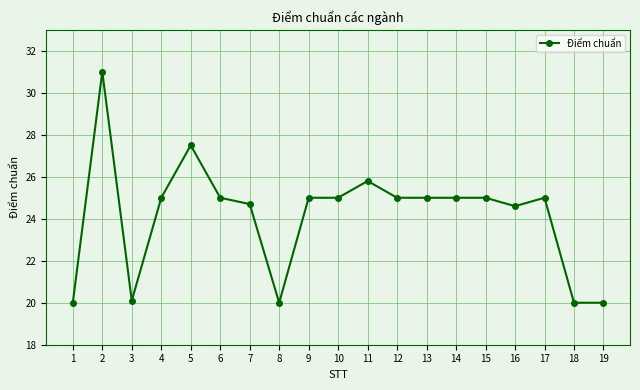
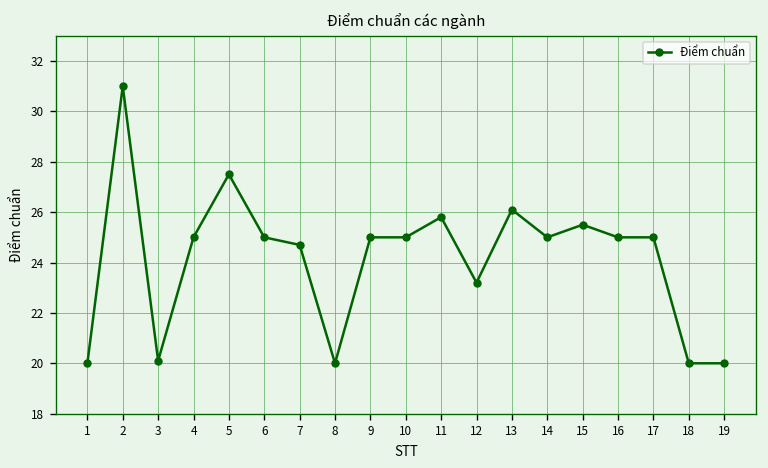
12: 25.0 -> 23.2
13: 25.0 -> 26.1
15: 25.0 -> 25.5
16: 24.6 -> 25.0
